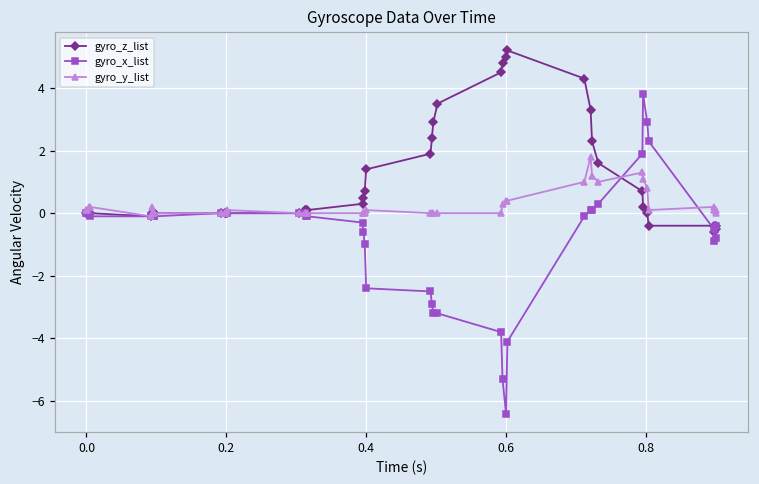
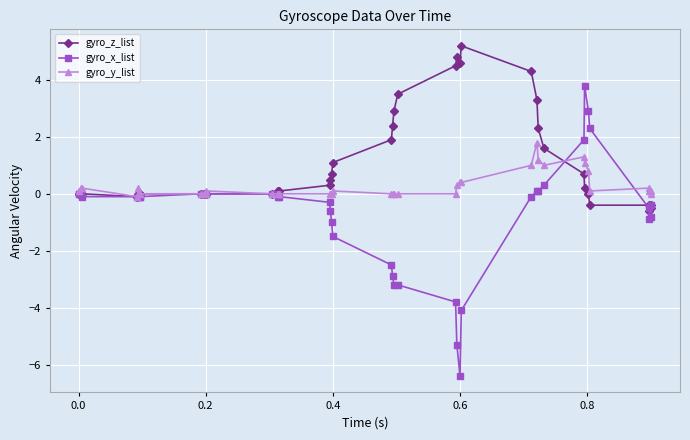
gyro_z_list, 0.4: 1.4 -> 1.1
gyro_x_list, 0.4: -2.4 -> -1.5
gyro_z_list, 0.6: 5.0 -> 4.6
